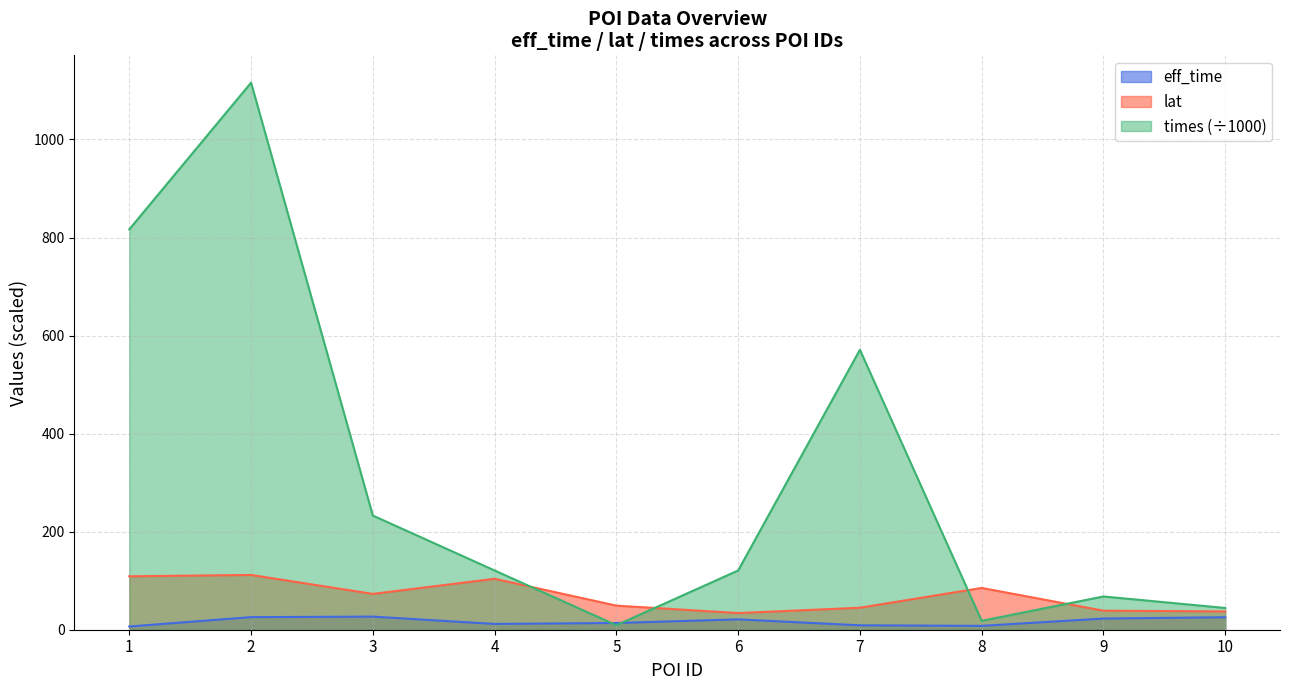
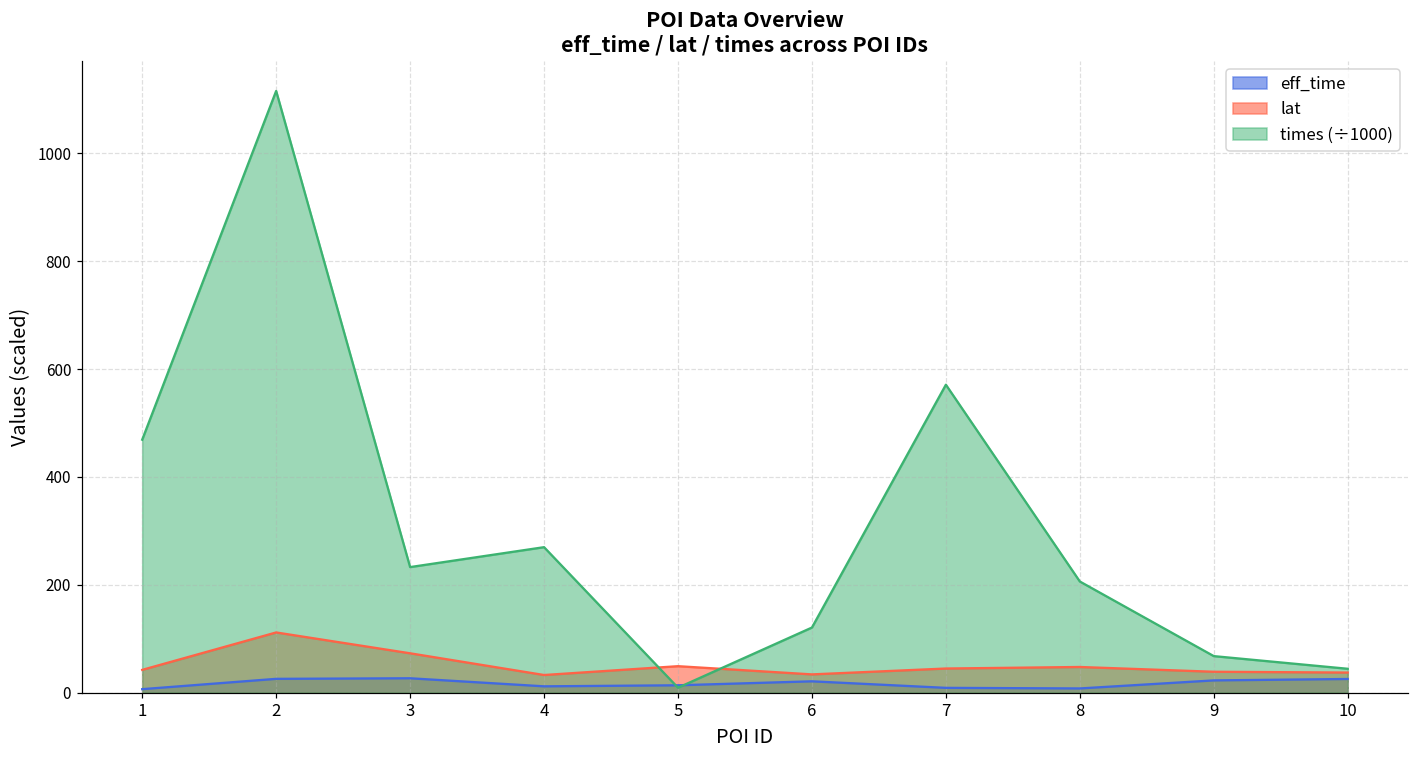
lat, 1: 110 -> 40
times (÷1000), 1: 820 -> 470
lat, 4: 100 -> 30
times (÷1000), 4: 120 -> 270
lat, 8: 90 -> 50
times (÷1000), 8: 20 -> 210
